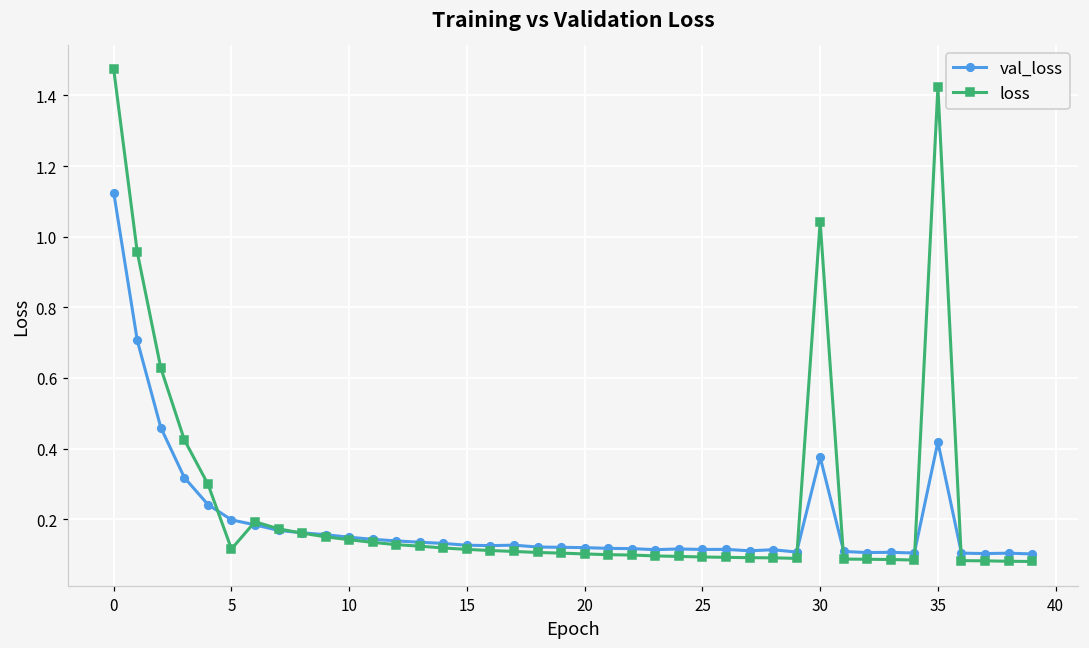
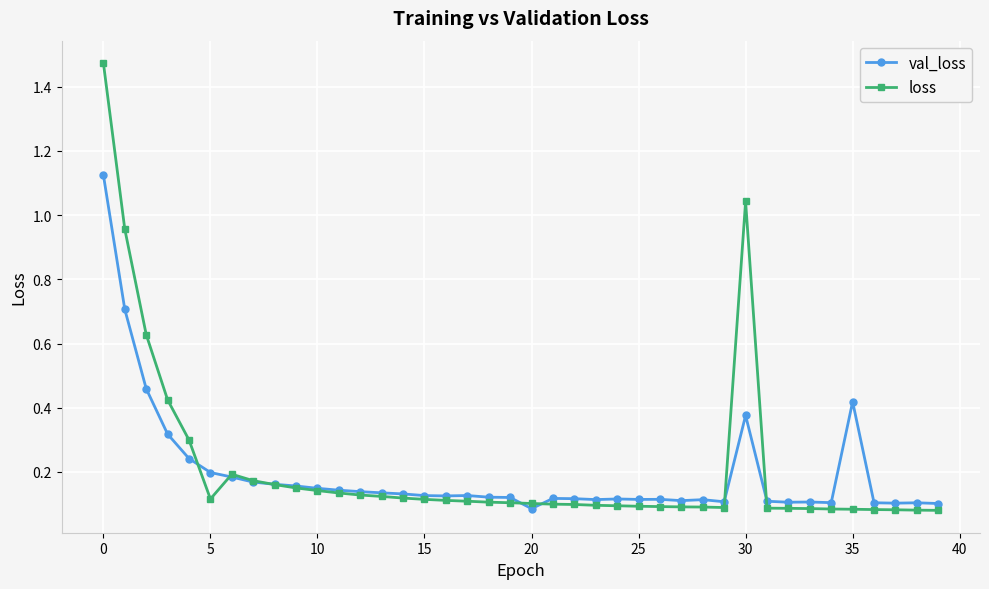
val_loss, 20: 0.12 -> 0.09
loss, 35: 1.42 -> 0.08
